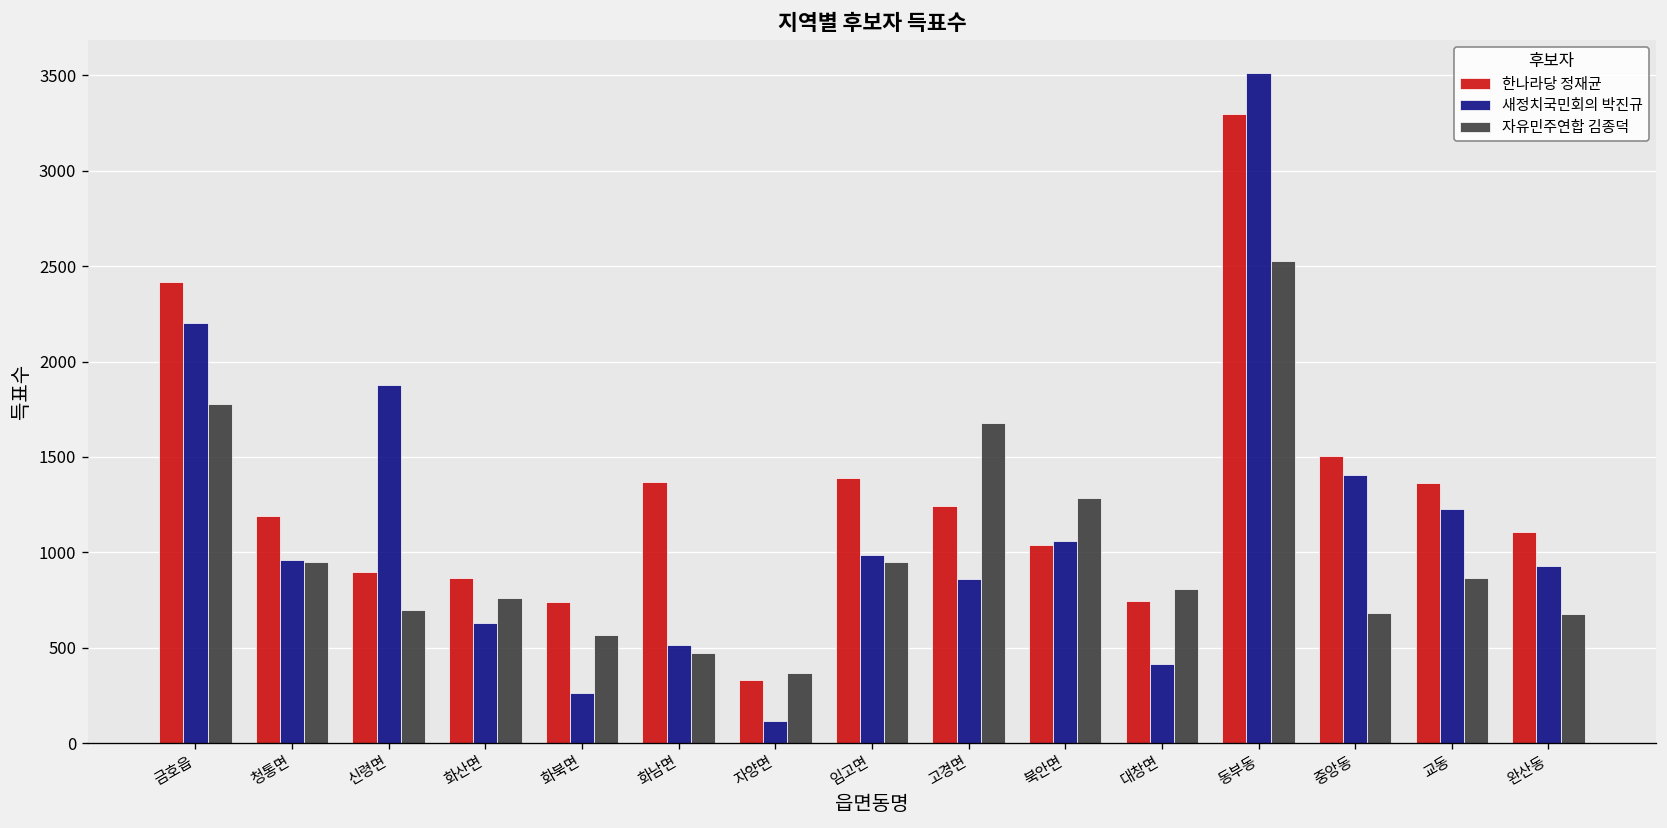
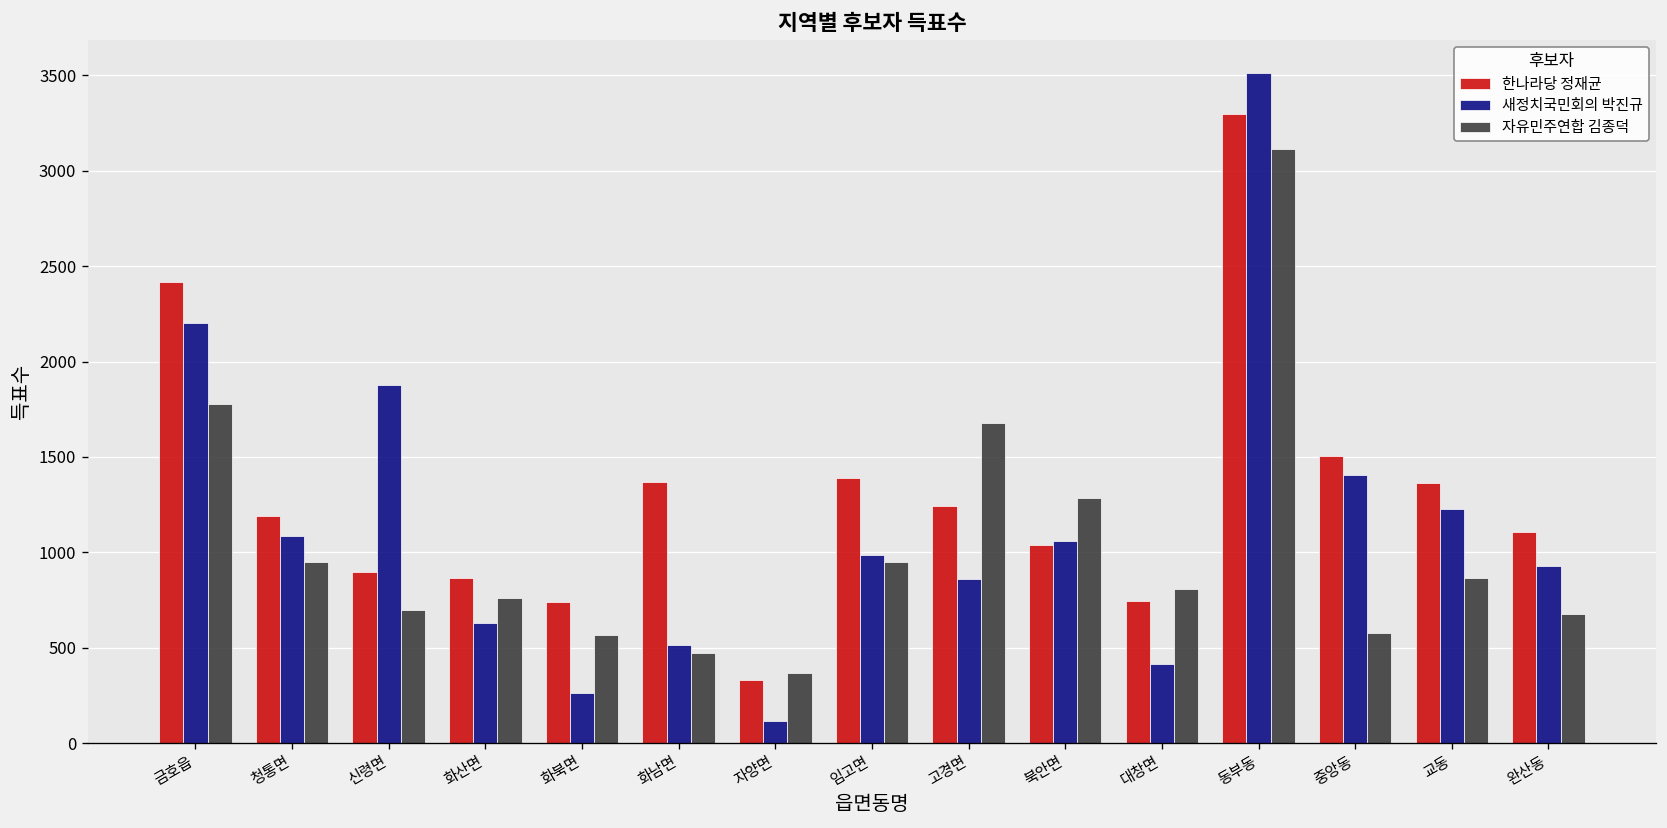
새정치국민회의 박진규, 청통면: 960 -> 1090
자유민주연합 김종덕, 동부동: 2530 -> 3120
자유민주연합 김종덕, 중앙동: 680 -> 580
